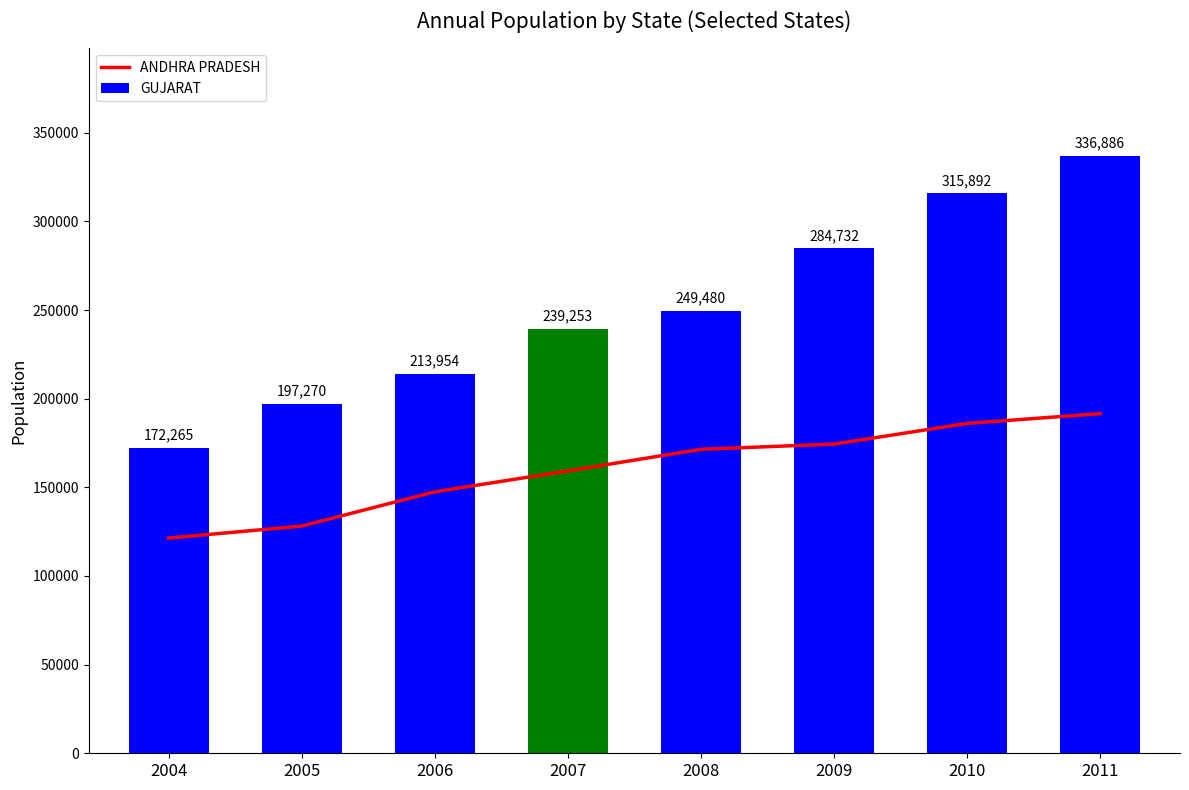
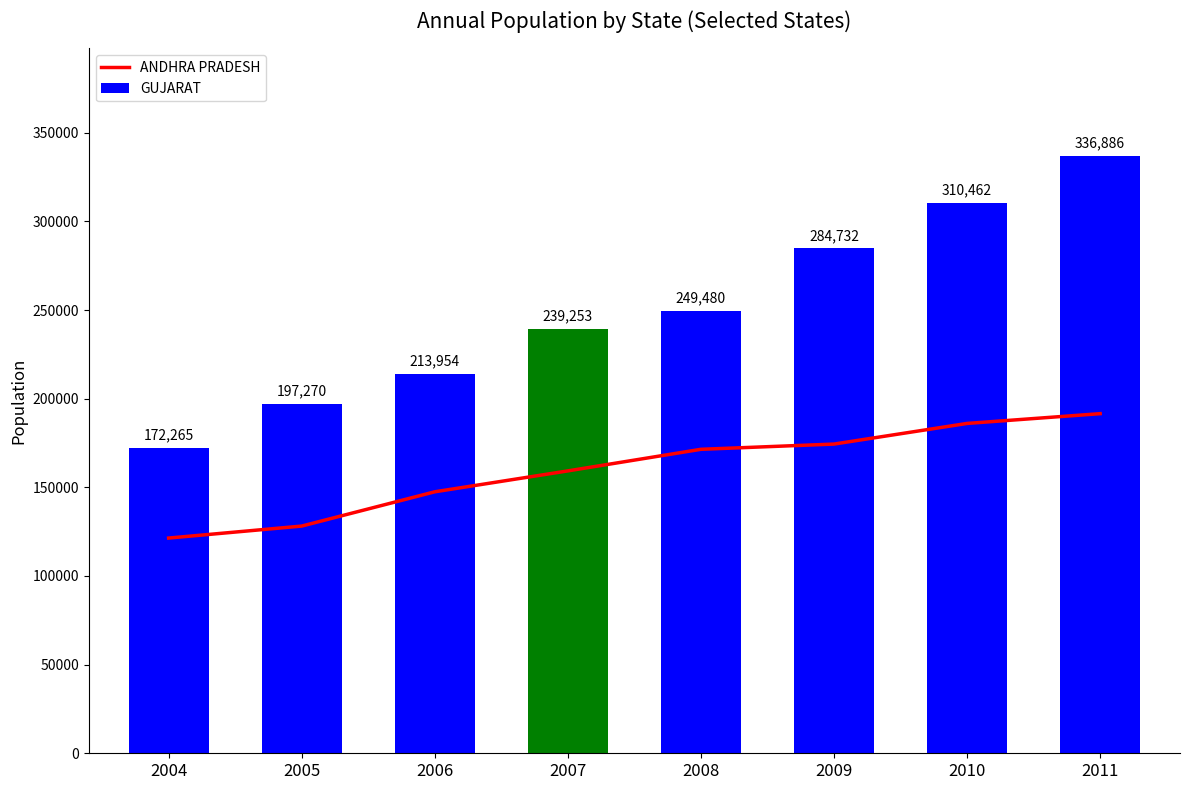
GUJARAT, 2010: 315,892 -> 310,462
